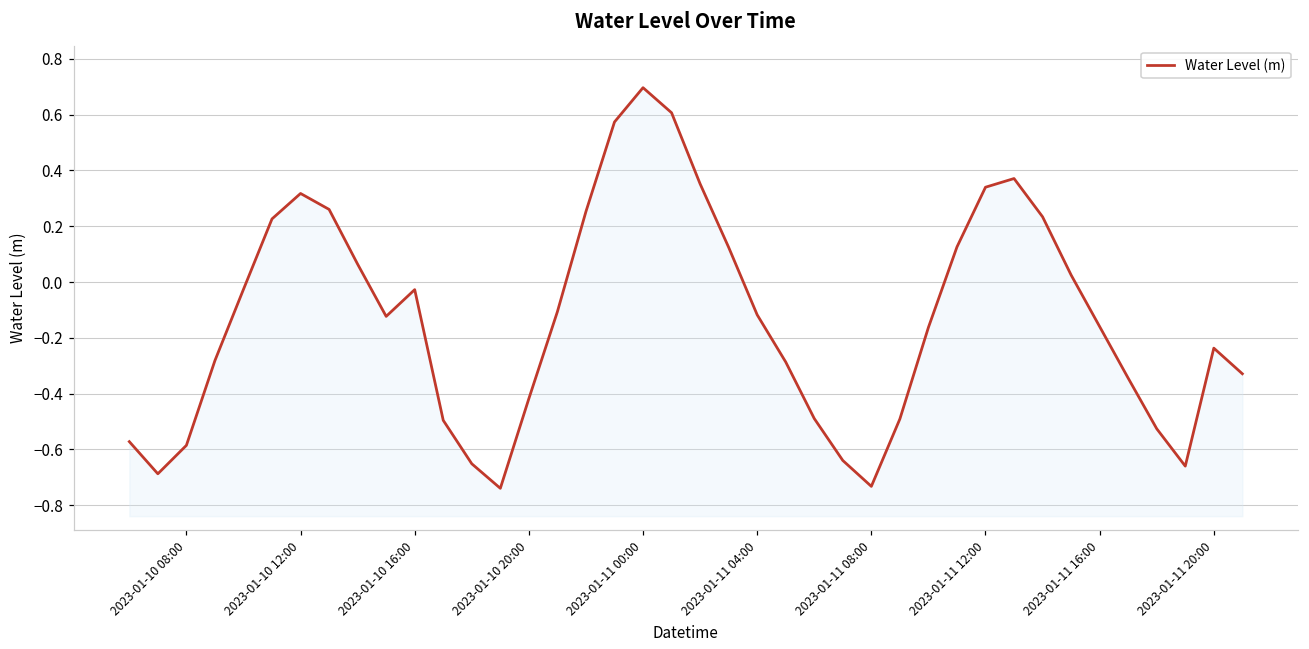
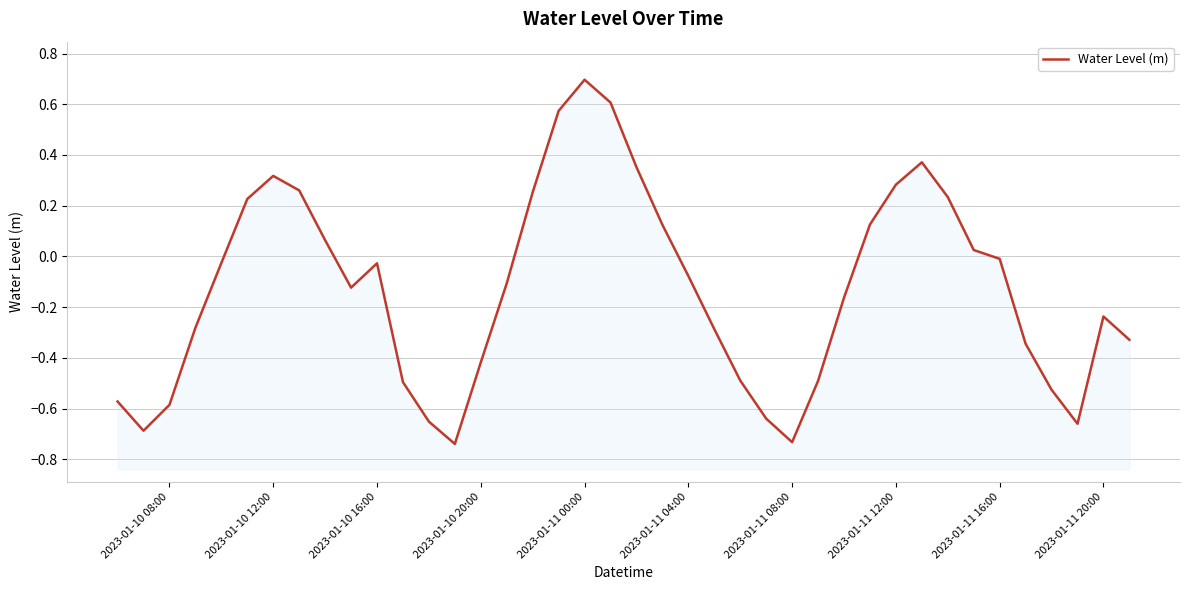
2023-01-11 04:00: -0.12 -> -0.08
2023-01-11 12:00: 0.34 -> 0.28
2023-01-11 16:00: -0.16 -> -0.01
